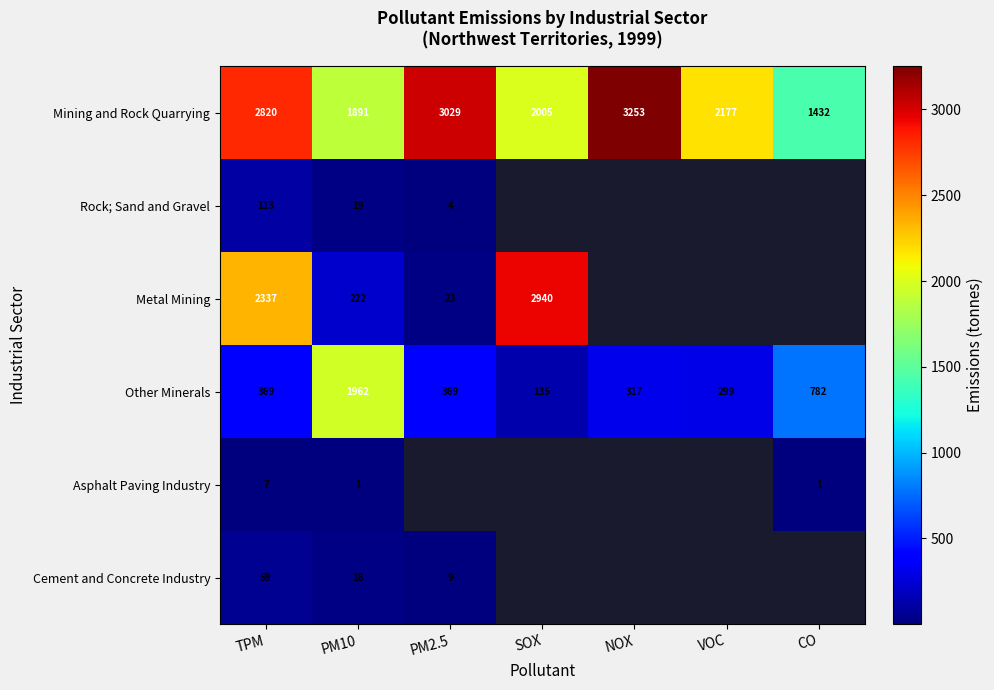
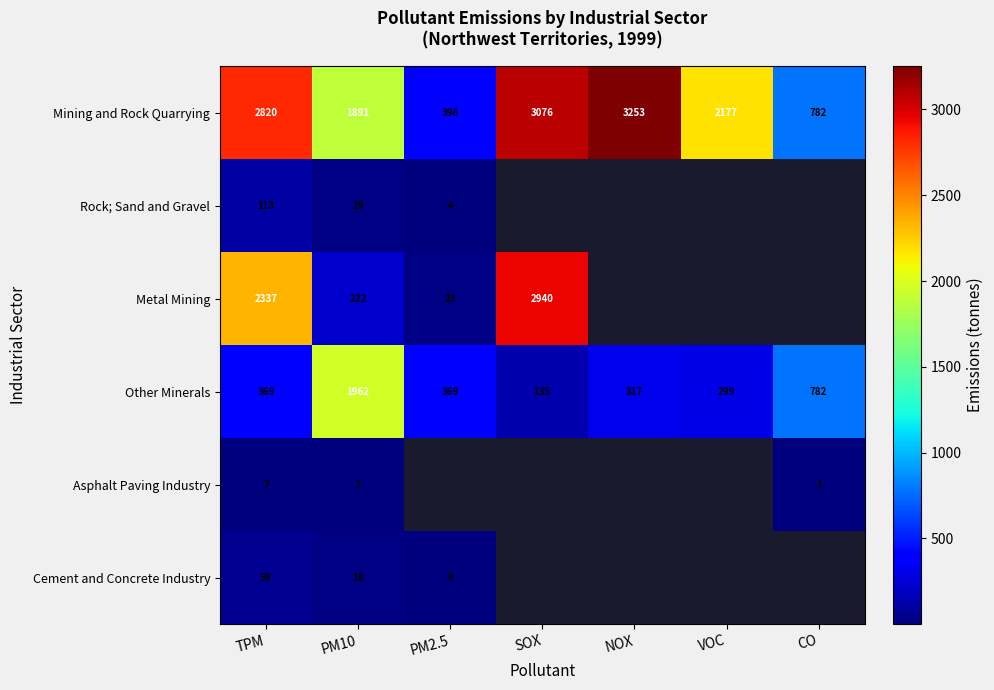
Mining and Rock Quarrying, PM2.5: 3029 -> 396
Mining and Rock Quarrying, SOX: 2005 -> 3076
Mining and Rock Quarrying, CO: 1432 -> 782
